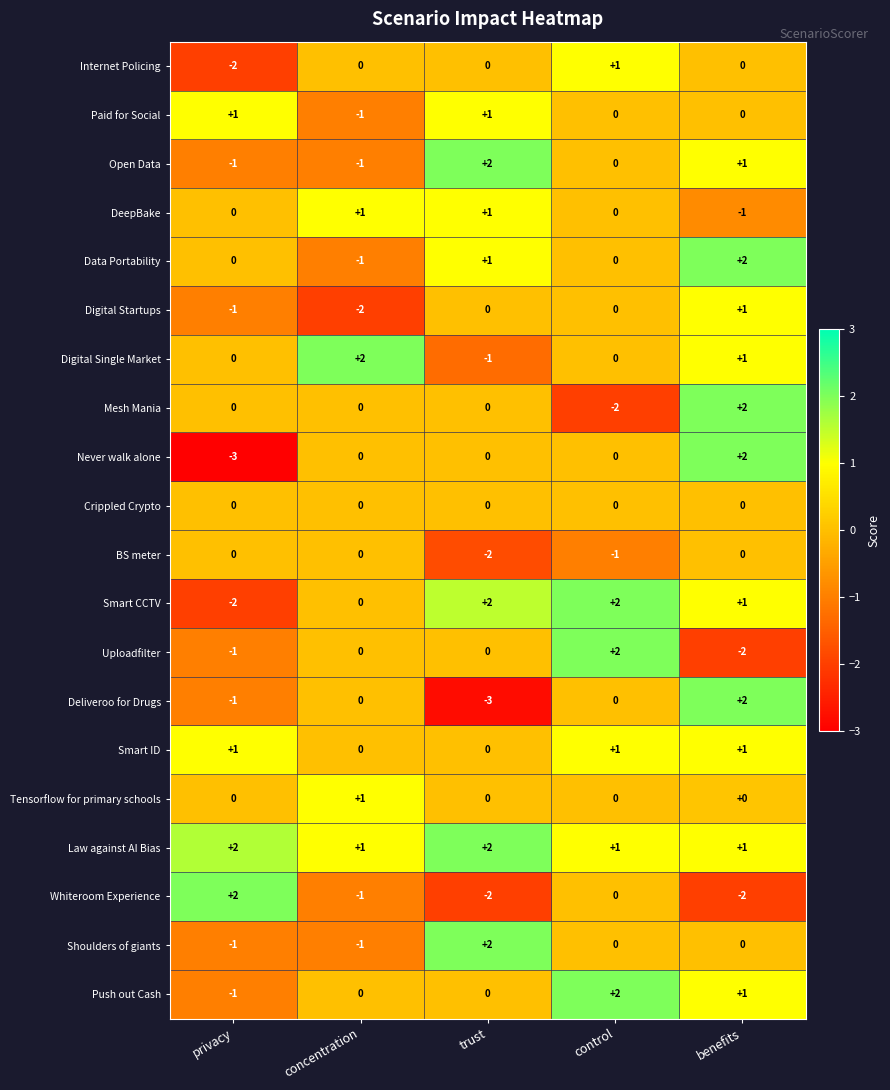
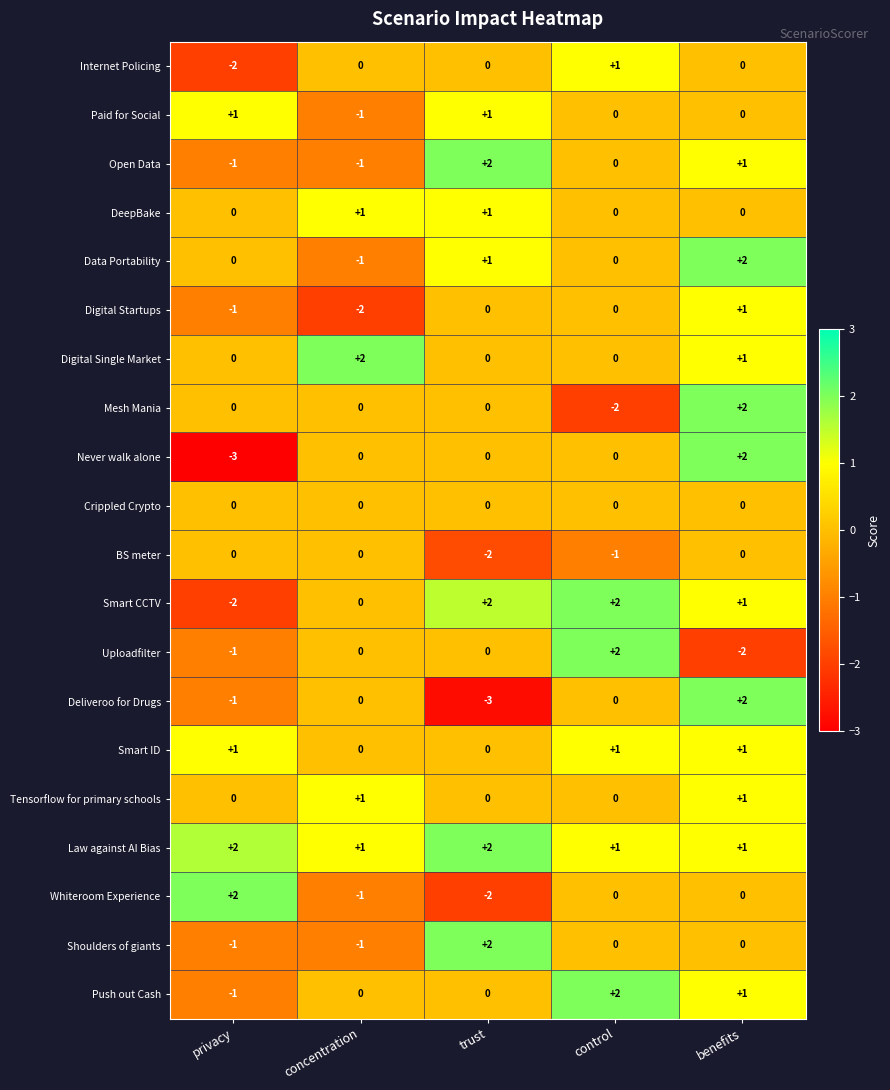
DeepBake, benefits: -1 -> 0
Digital Single Market, trust: -1 -> 0
Tensorflow for primary schools, benefits: +0 -> +1
Whiteroom Experience, benefits: -2 -> 0
